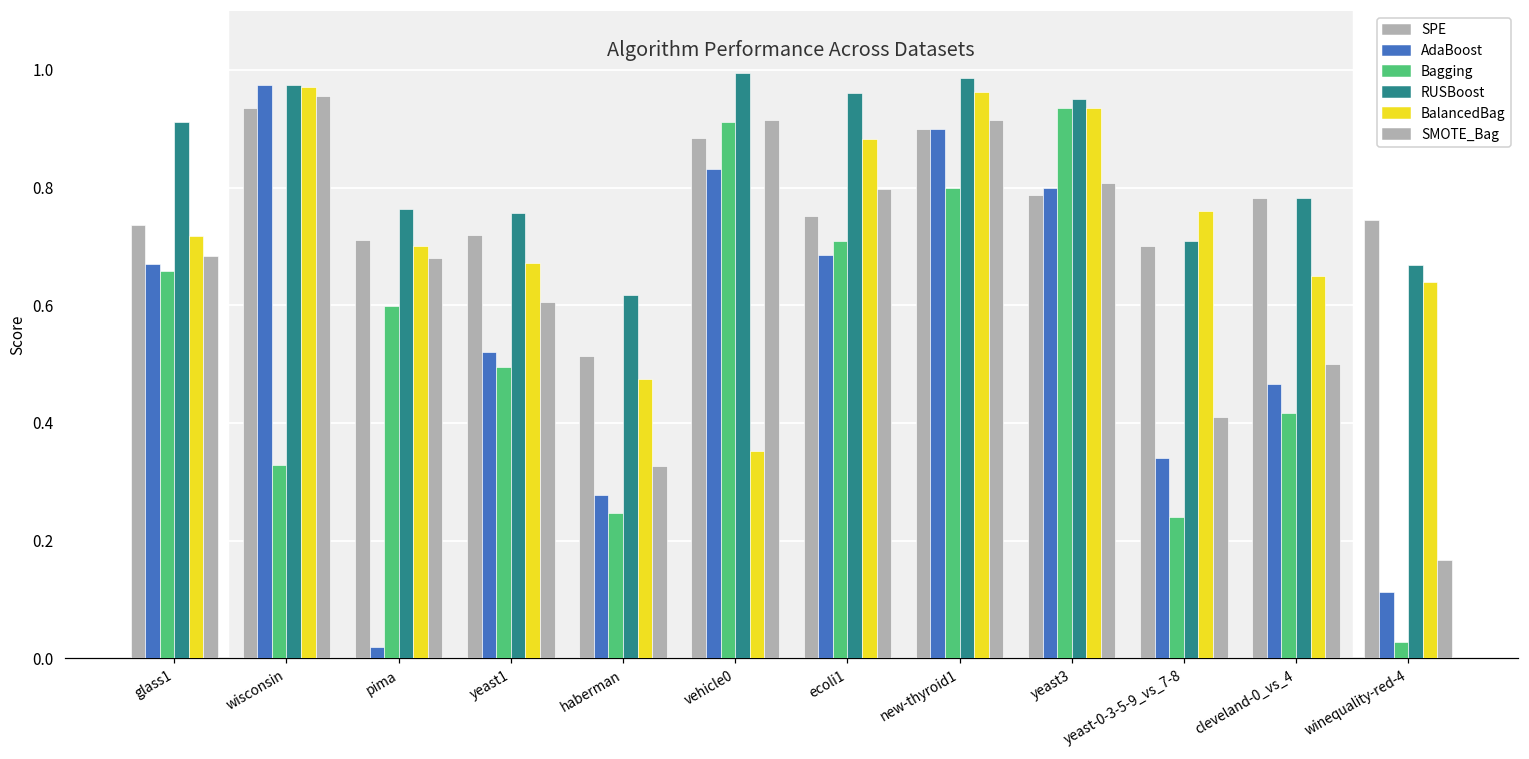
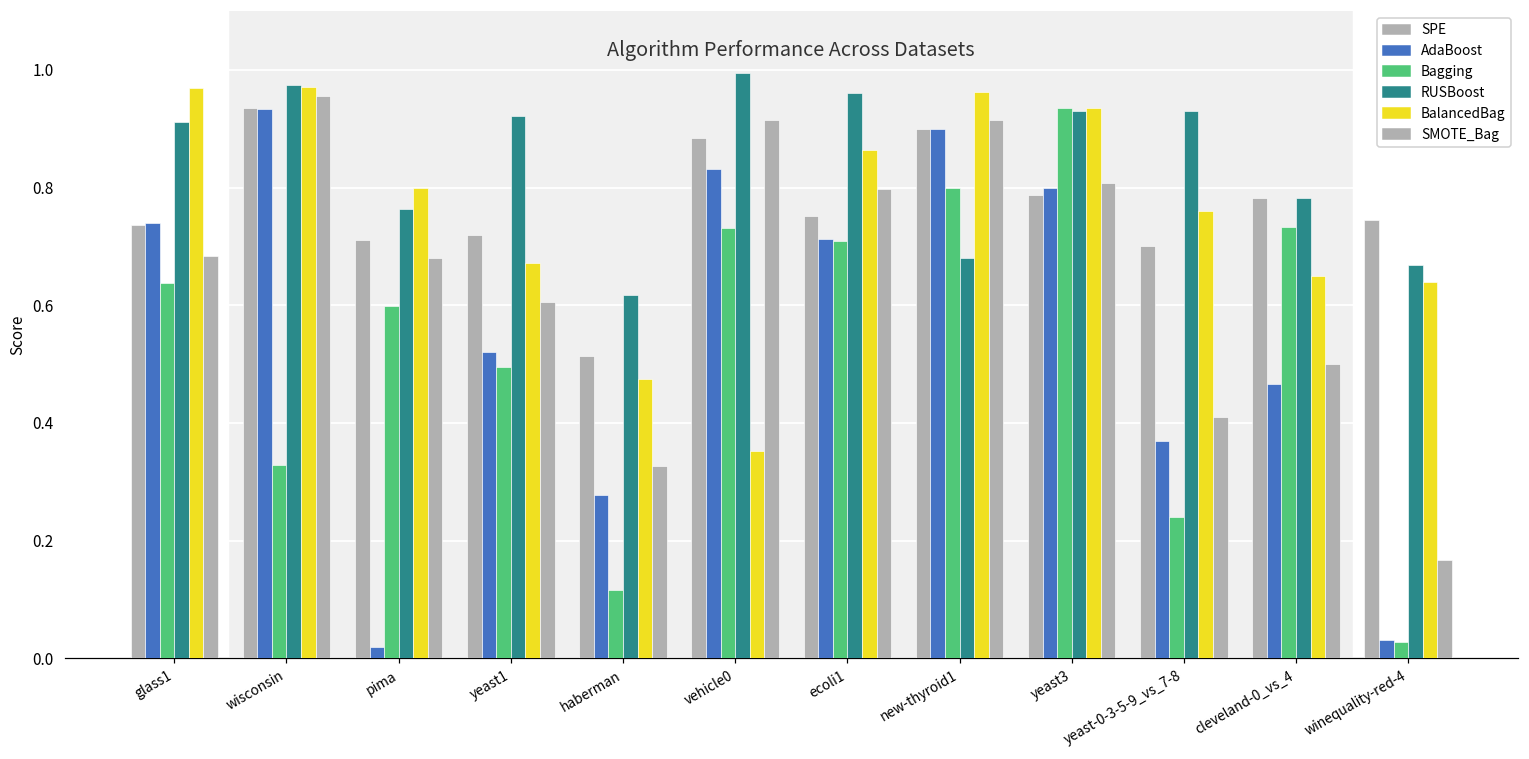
AdaBoost, glass1: 0.67 -> 0.74
Bagging, glass1: 0.66 -> 0.64
BalancedBag, glass1: 0.72 -> 0.97
AdaBoost, wisconsin: 0.98 -> 0.93
BalancedBag, pima: 0.7 -> 0.8
RUSBoost, yeast1: 0.76 -> 0.92
Bagging, haberman: 0.25 -> 0.12
Bagging, vehicle0: 0.91 -> 0.73
AdaBoost, ecoli1: 0.69 -> 0.71
BalancedBag, ecoli1: 0.88 -> 0.86
RUSBoost, new-thyroid1: 0.99 -> 0.68
RUSBoost, yeast3: 0.95 -> 0.93
AdaBoost, yeast-0-3-5-9_vs_7-8: 0.34 -> 0.37
RUSBoost, yeast-0-3-5-9_vs_7-8: 0.71 -> 0.93
Bagging, cleveland-0_vs_4: 0.42 -> 0.73
AdaBoost, winequality-red-4: 0.11 -> 0.03
